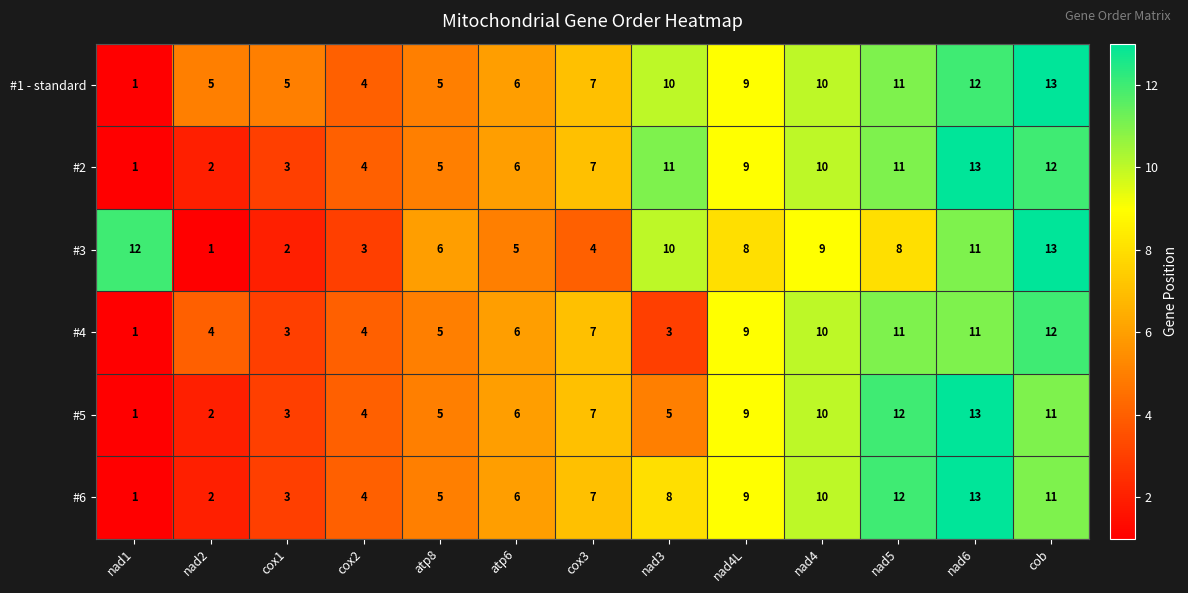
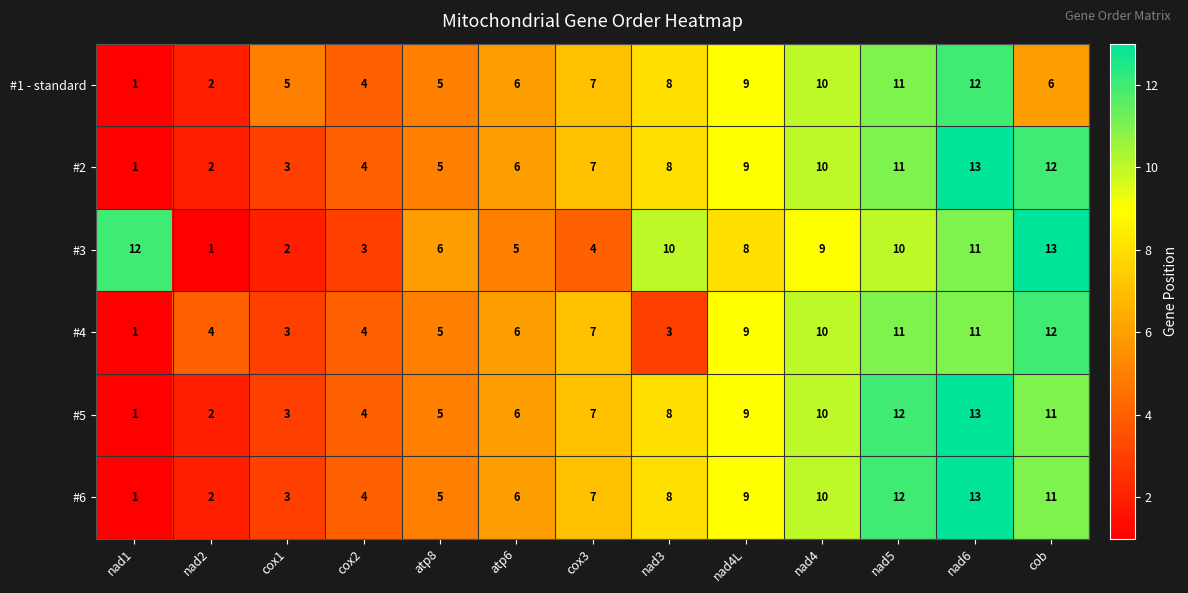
#1 - standard, nad2: 5 -> 2
#1 - standard, nad3: 10 -> 8
#1 - standard, cob: 13 -> 6
#2, nad3: 11 -> 8
#3, nad5: 8 -> 10
#5, nad3: 5 -> 8
